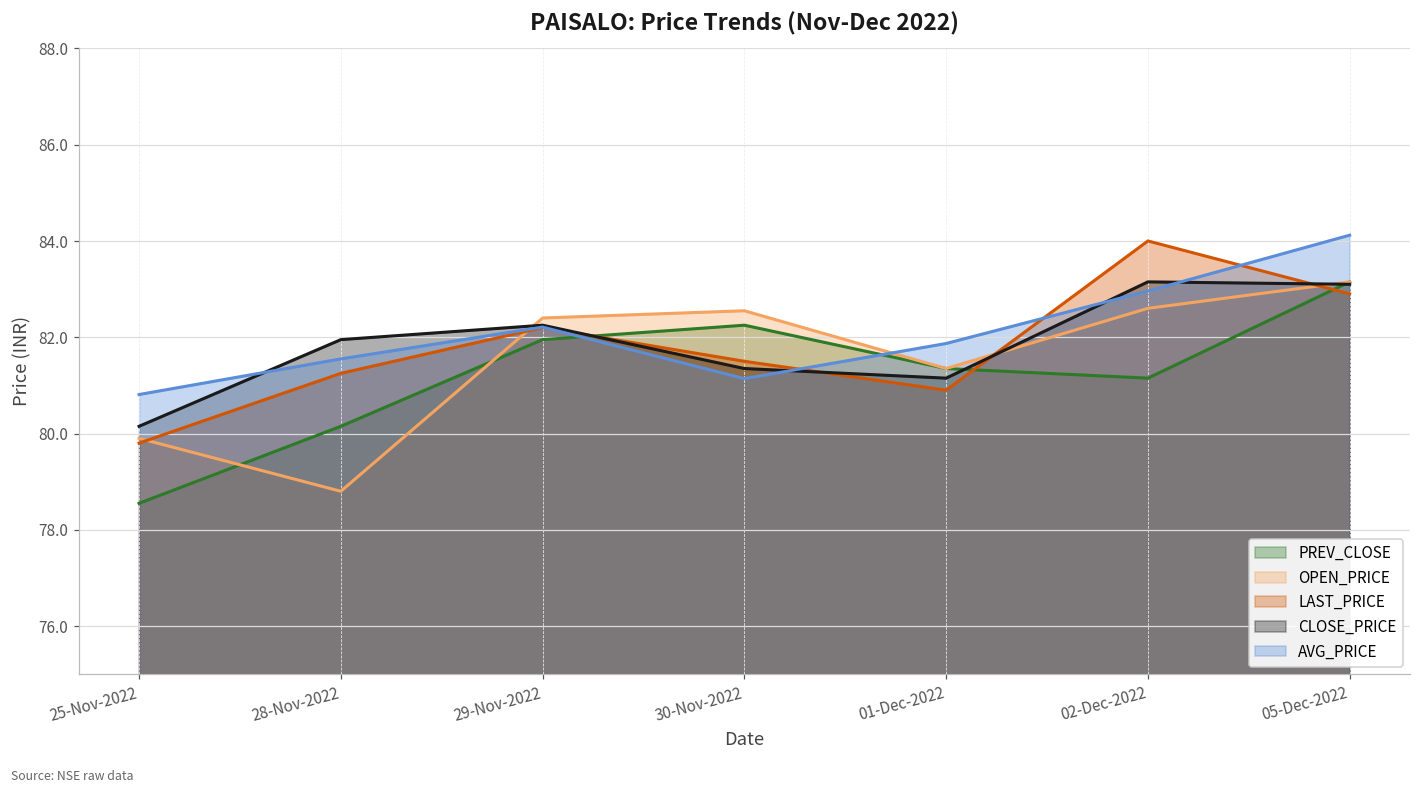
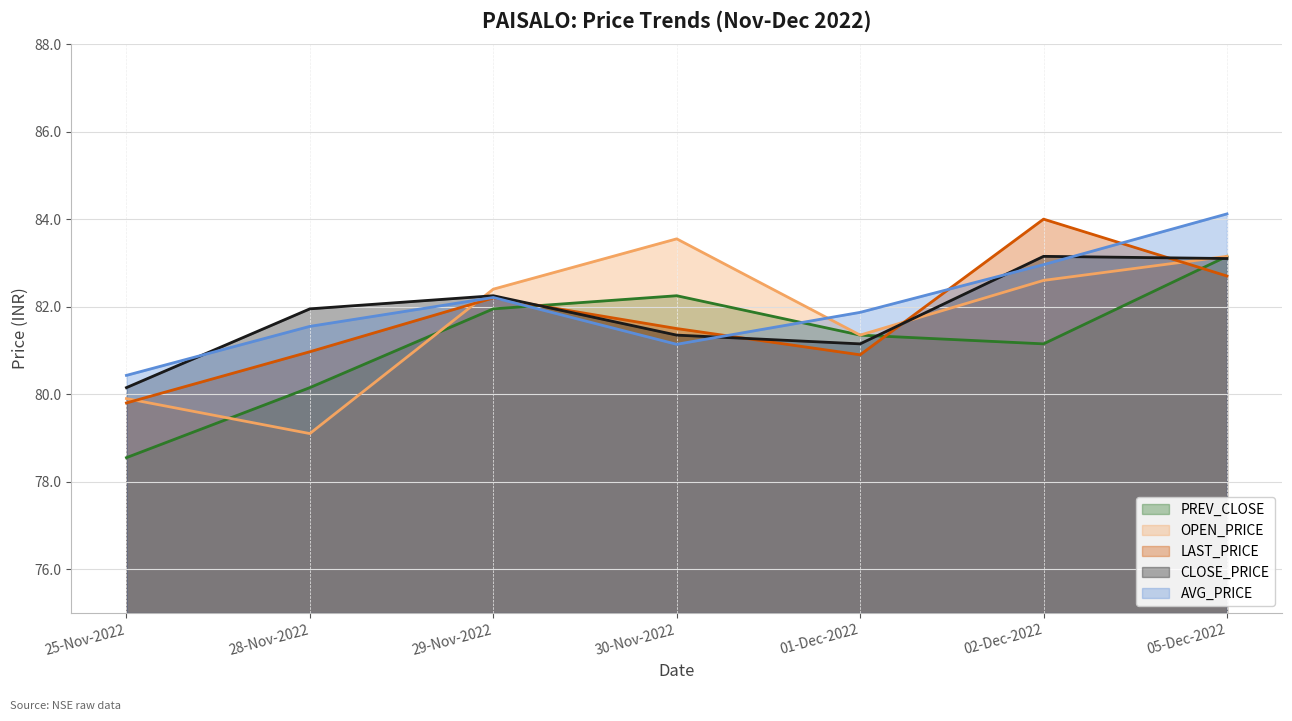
AVG_PRICE, 25-Nov-2022: 80.8 -> 80.4
OPEN_PRICE, 28-Nov-2022: 78.8 -> 79.1
LAST_PRICE, 28-Nov-2022: 81.3 -> 81.0
OPEN_PRICE, 30-Nov-2022: 82.6 -> 83.6
LAST_PRICE, 05-Dec-2022: 82.9 -> 82.7
